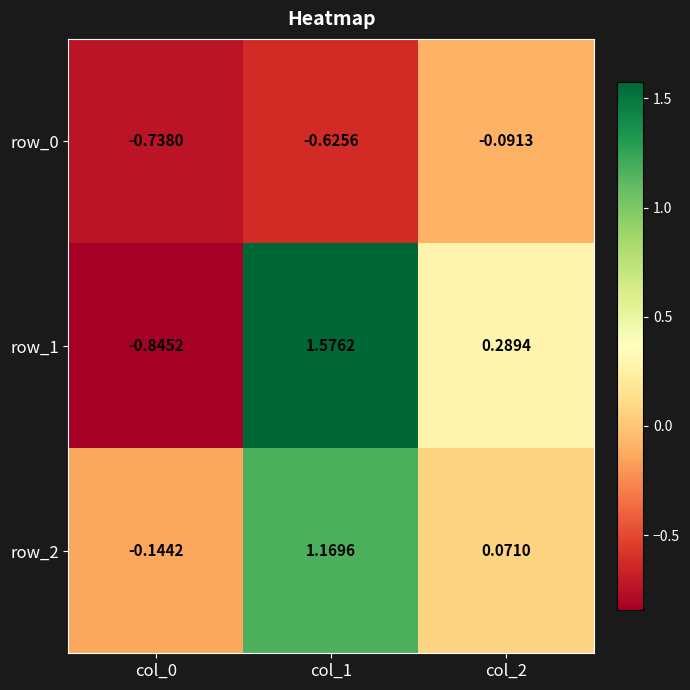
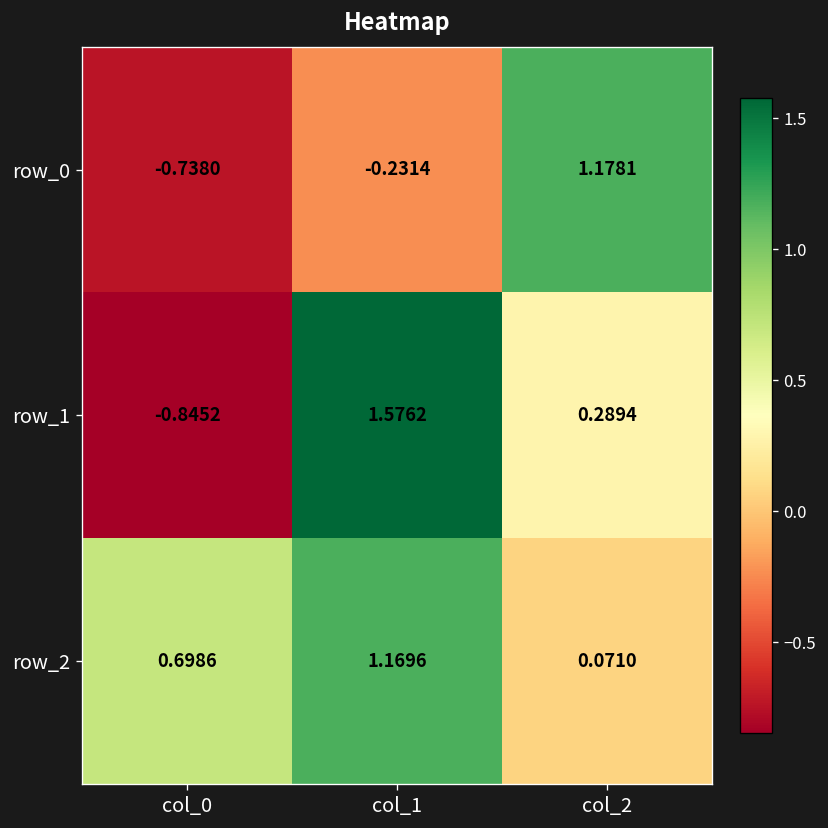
row_0, col_1: -0.6256 -> -0.2314
row_0, col_2: -0.0913 -> 1.1781
row_2, col_0: -0.1442 -> 0.6986
